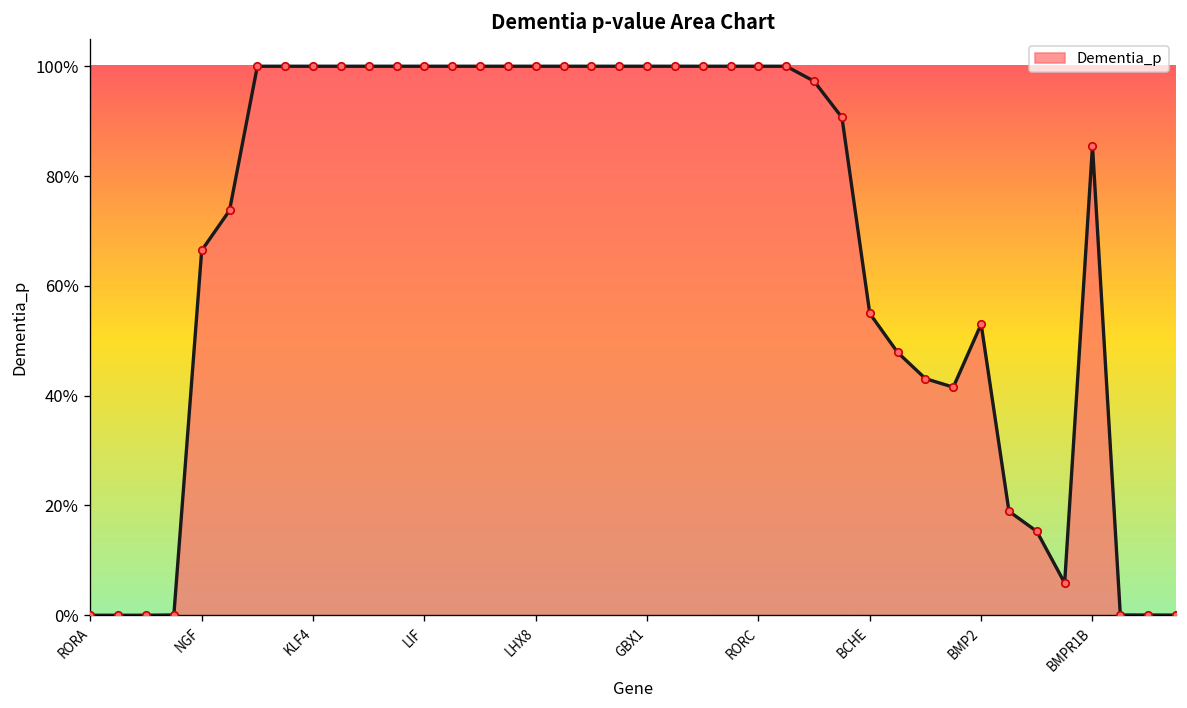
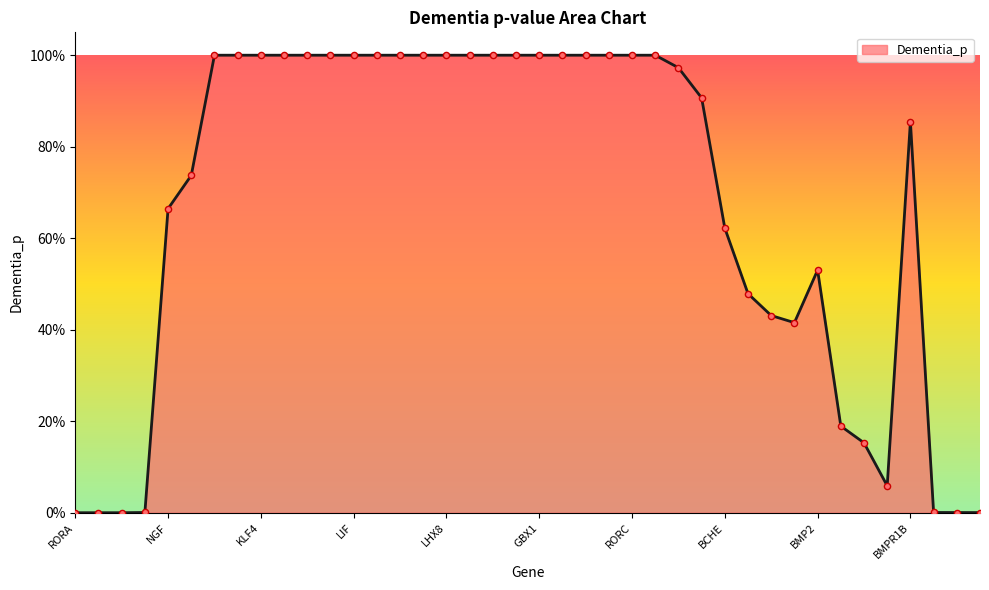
BCHE: 55% -> 62%
